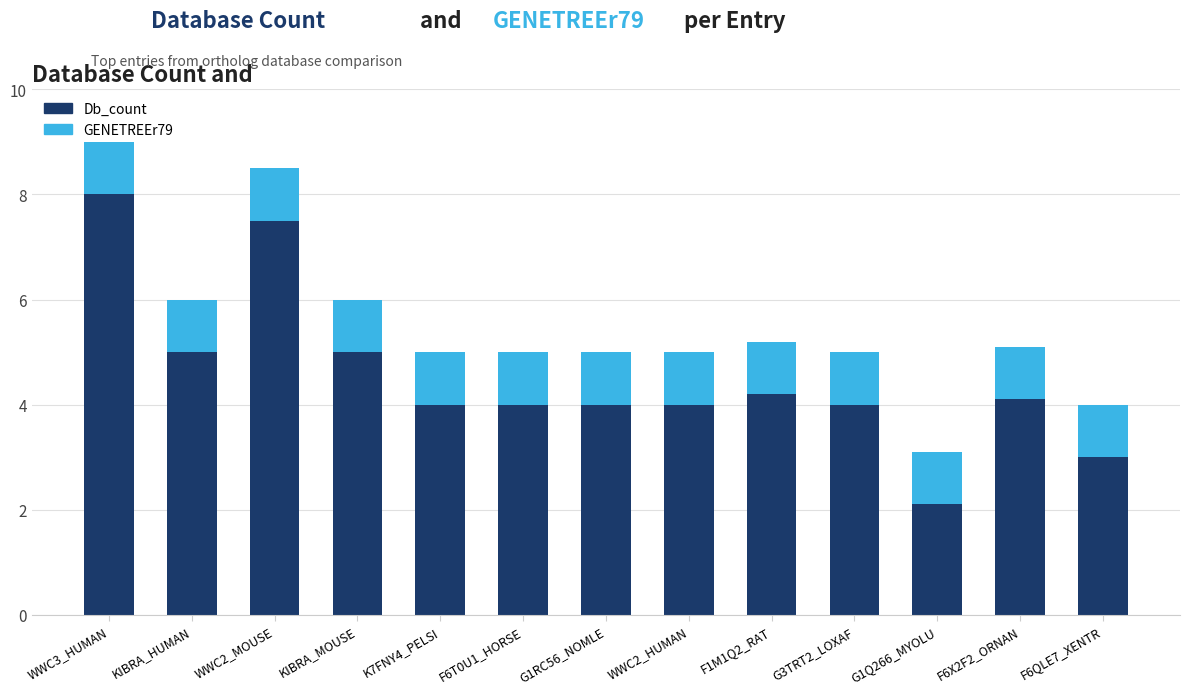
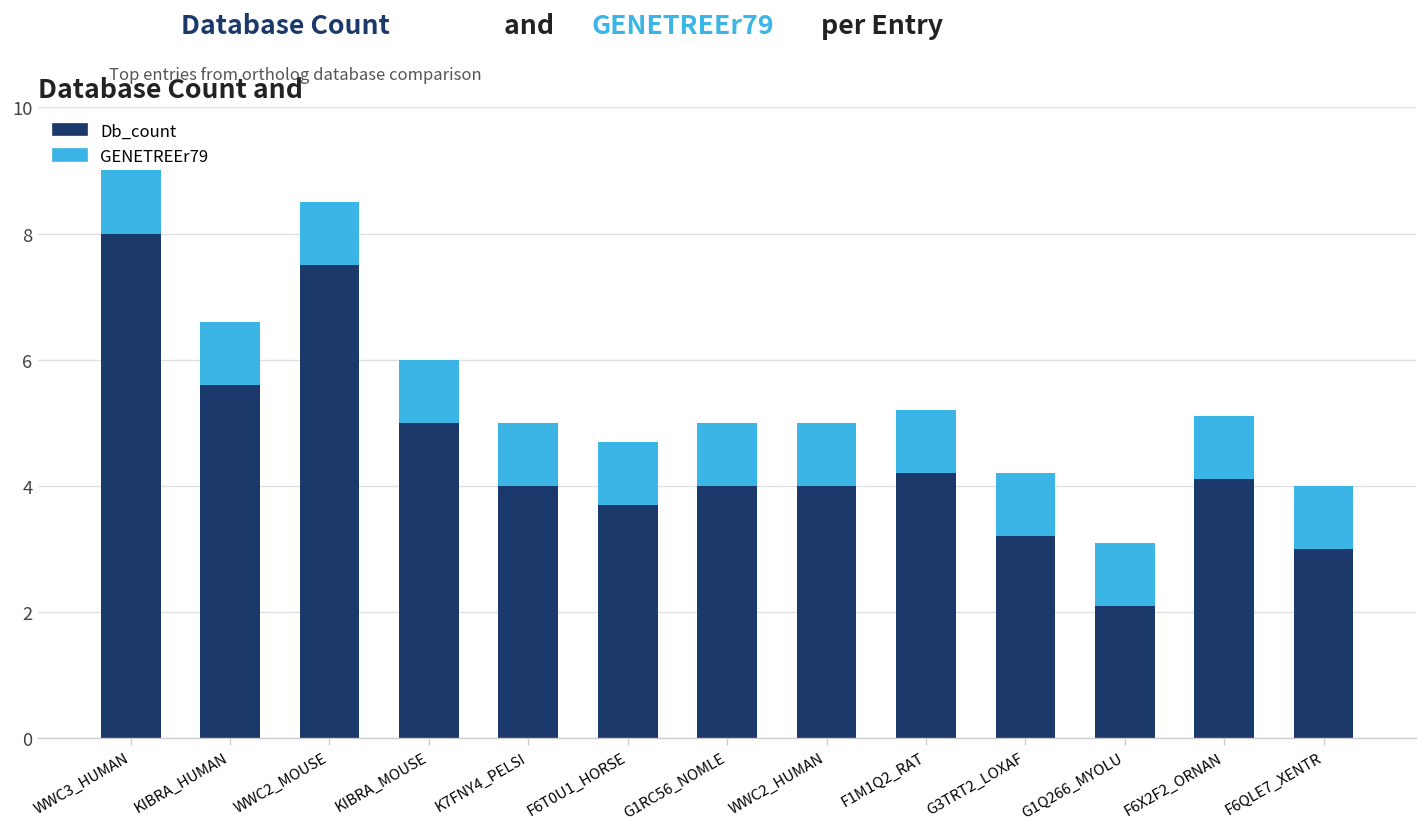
Db_count, KIBRA_HUMAN: 5.0 -> 5.6
Db_count, F6T0U1_HORSE: 4.0 -> 3.7
Db_count, G3TRT2_LOXAF: 4.0 -> 3.2
